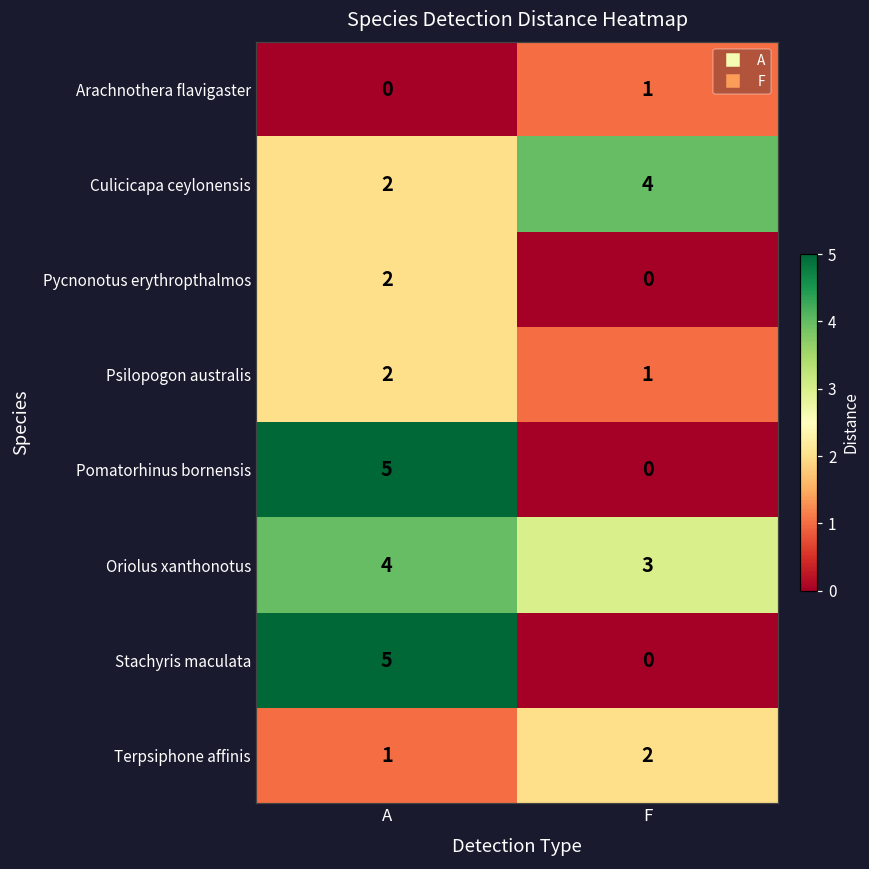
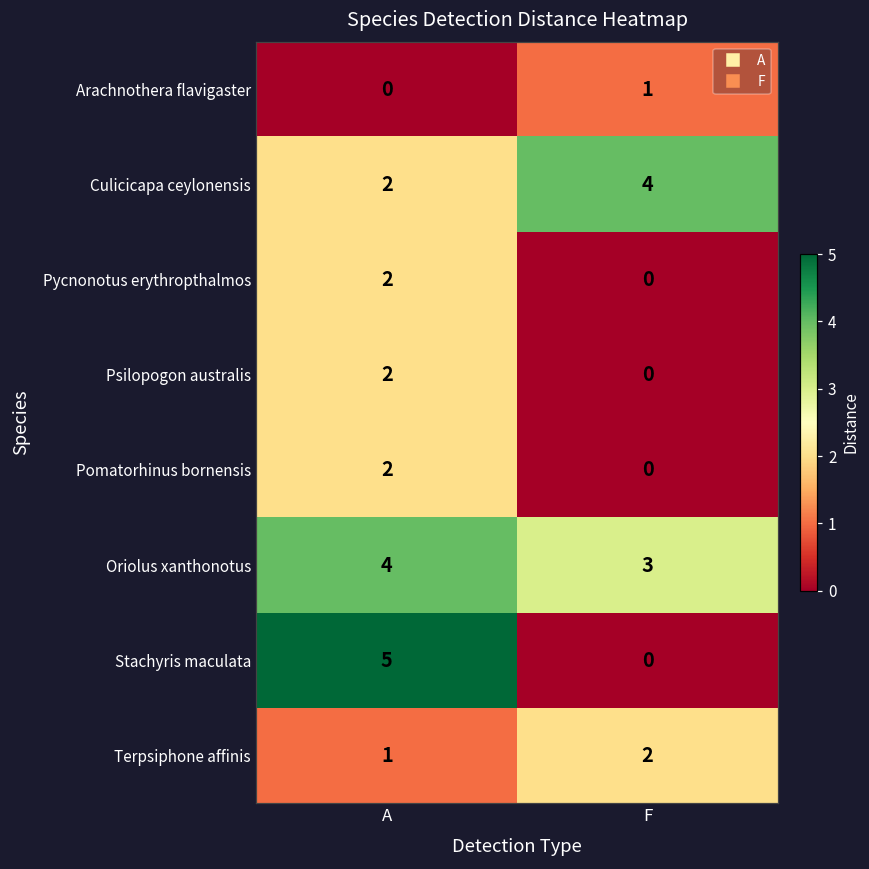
Psilopogon australis, F: 1 -> 0
Pomatorhinus bornensis, A: 5 -> 2
